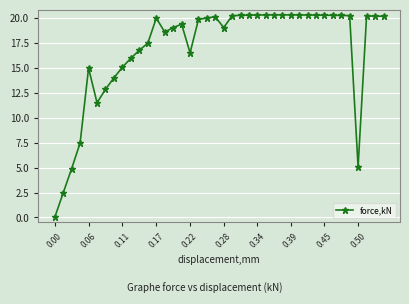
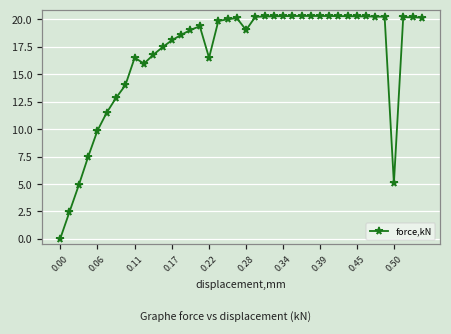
0.06: 15 -> 10
0.11: 15 -> 17
0.17: 20 -> 18
